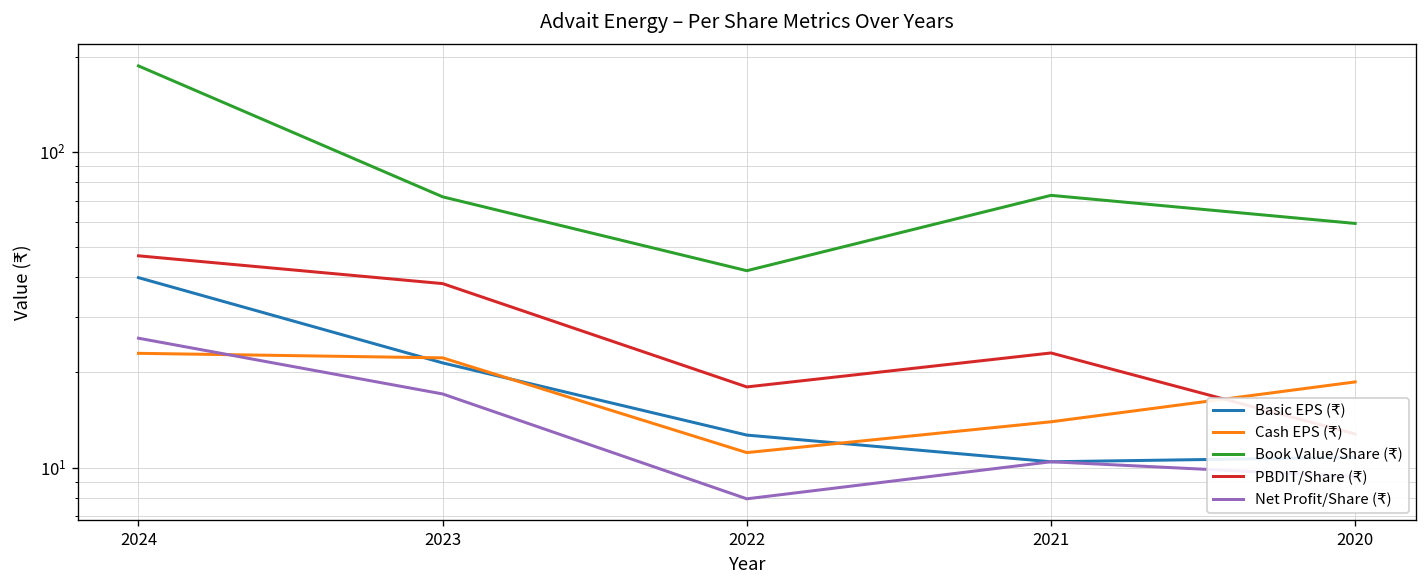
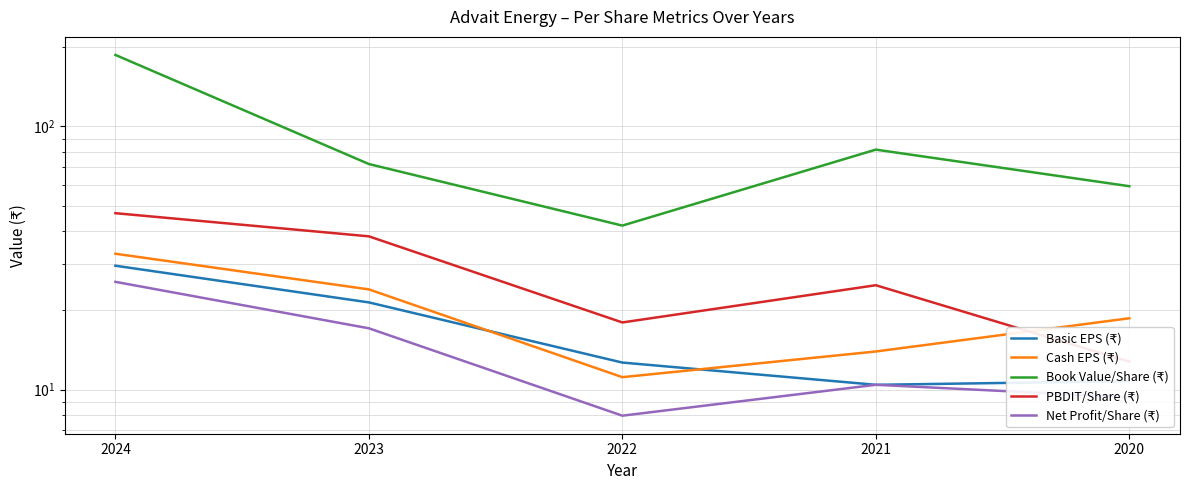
Basic EPS (₹), 2024: 40 -> 30
Cash EPS (₹), 2024: 23 -> 33
Cash EPS (₹), 2023: 22 -> 24
Book Value/Share (₹), 2021: 73 -> 82
PBDIT/Share (₹), 2021: 23 -> 25
